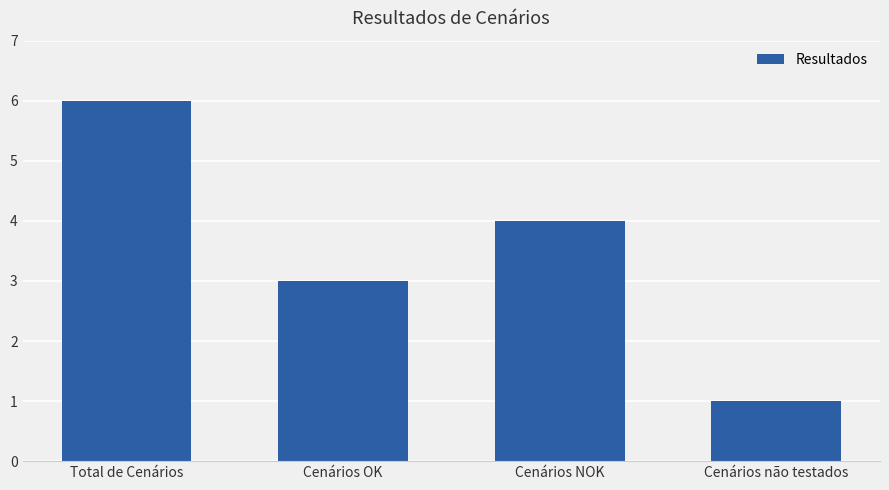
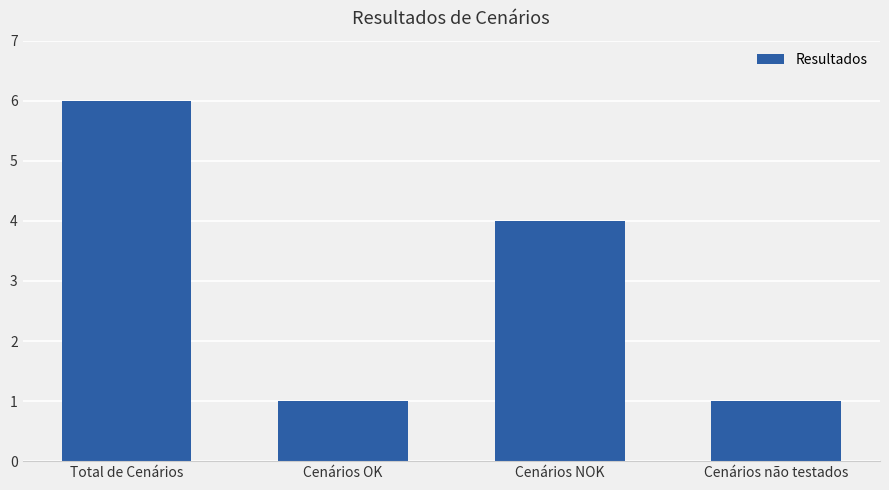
Cenários OK: 3 -> 1
